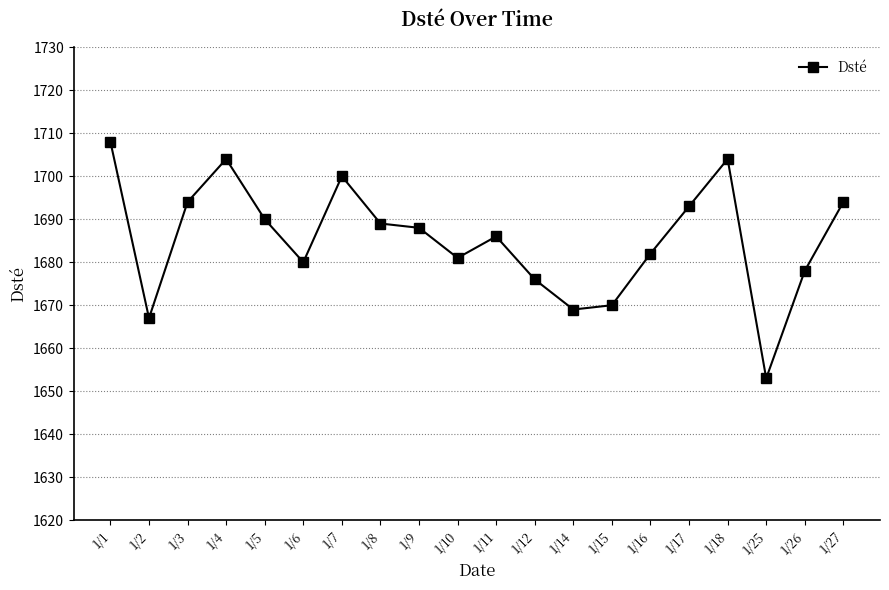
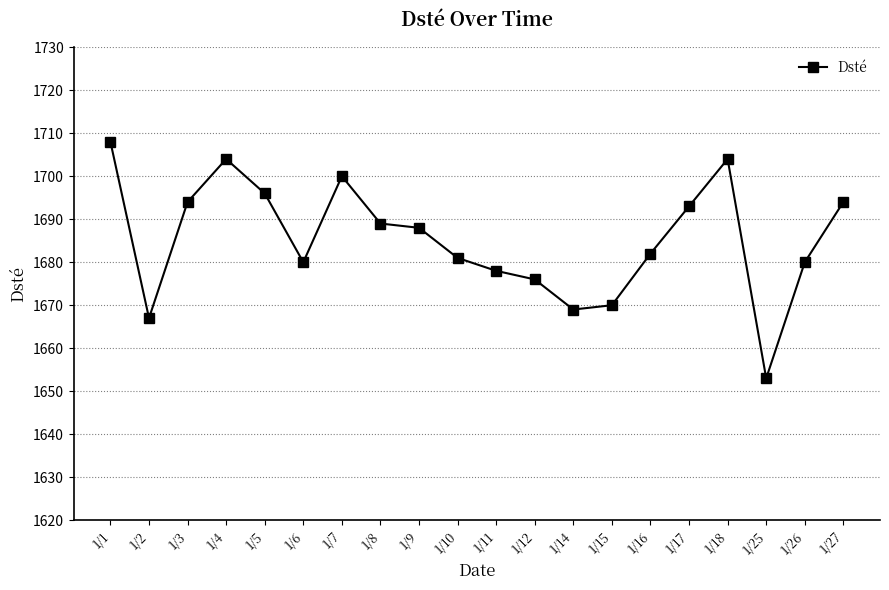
1/5: 1690 -> 1696
1/11: 1686 -> 1678
1/26: 1678 -> 1680
